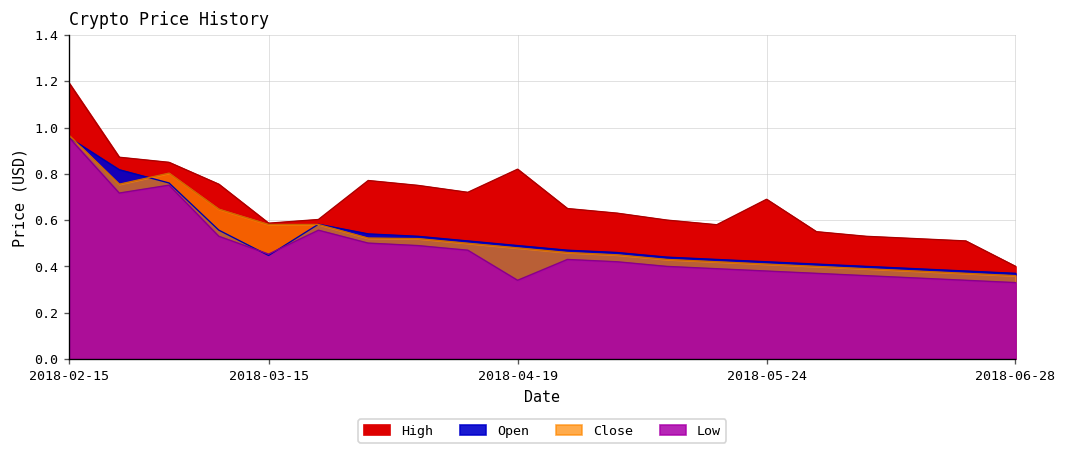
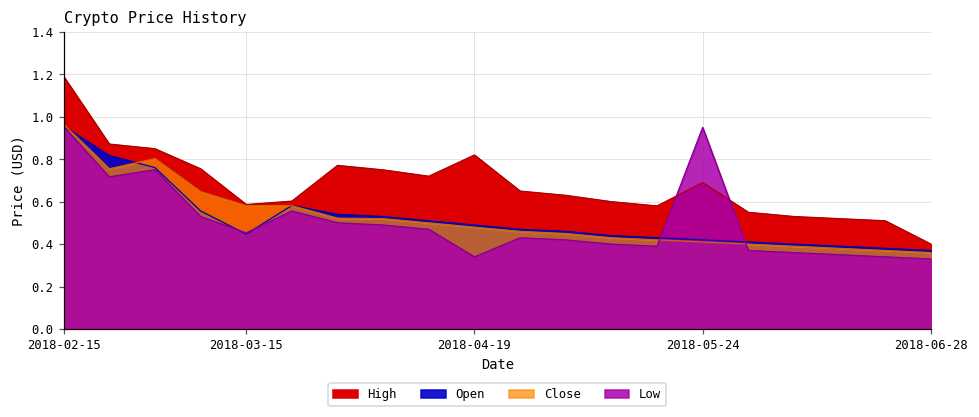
Low, 2018-05-24: 0.38 -> 0.95
